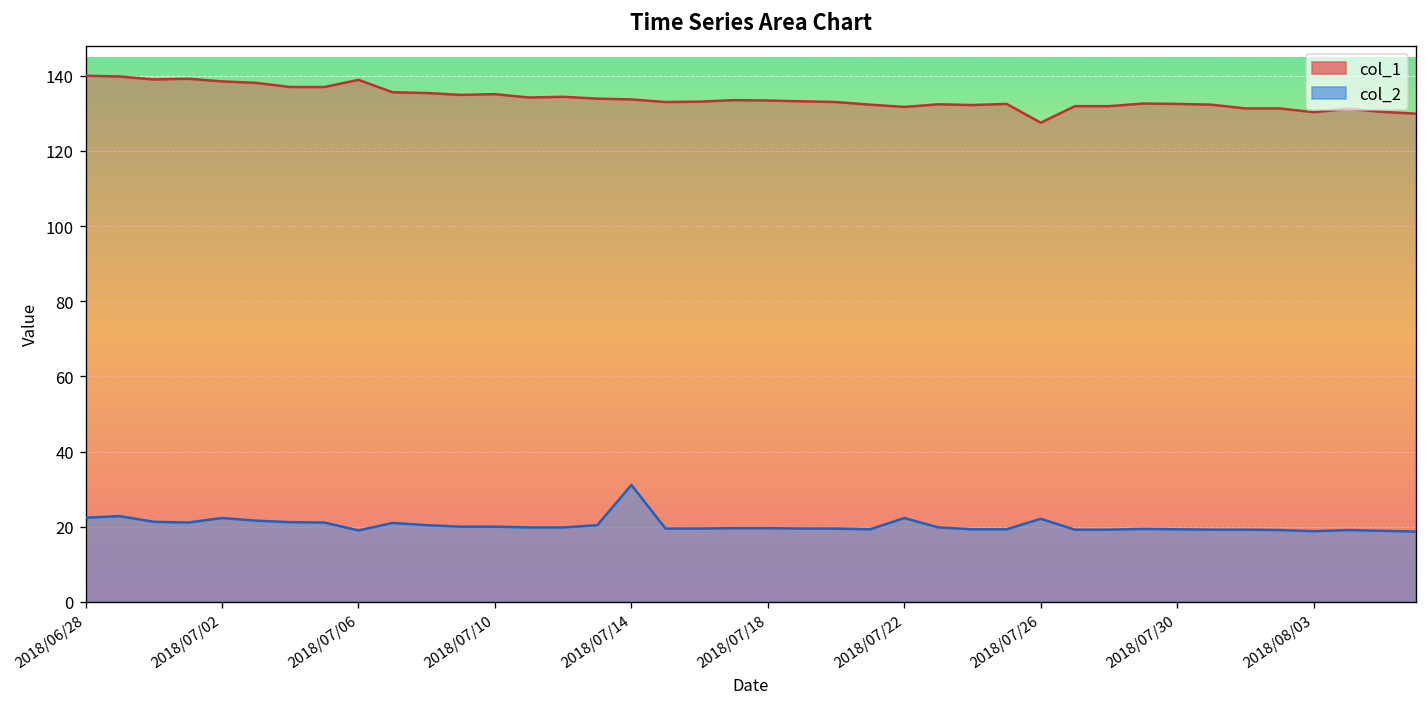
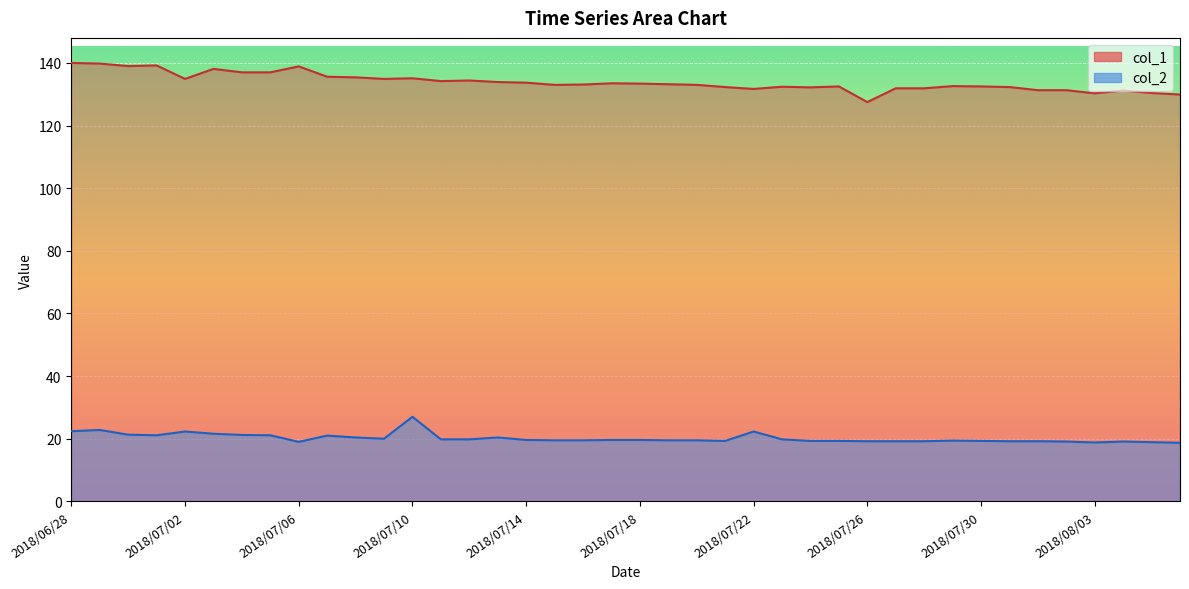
col_1, 2018/07/02: 139 -> 135
col_2, 2018/07/10: 20 -> 27
col_2, 2018/07/14: 31 -> 20
col_2, 2018/07/26: 22 -> 19
